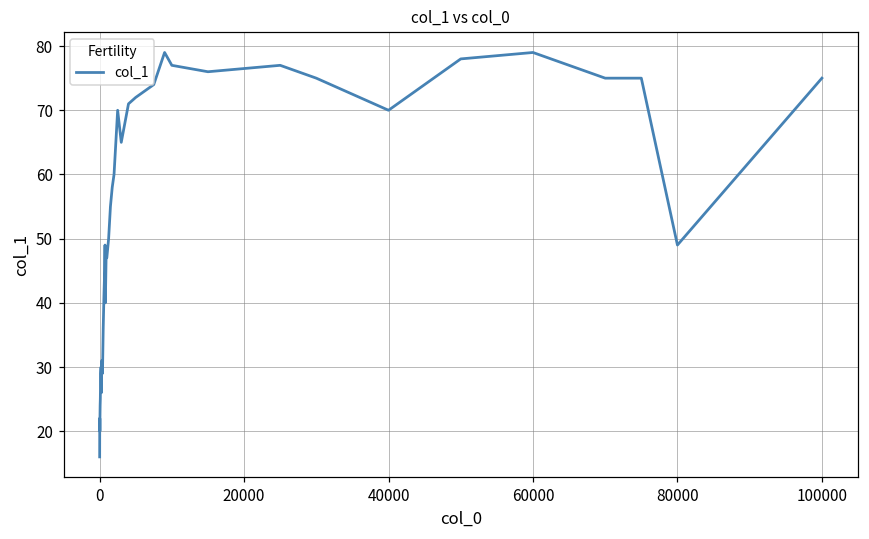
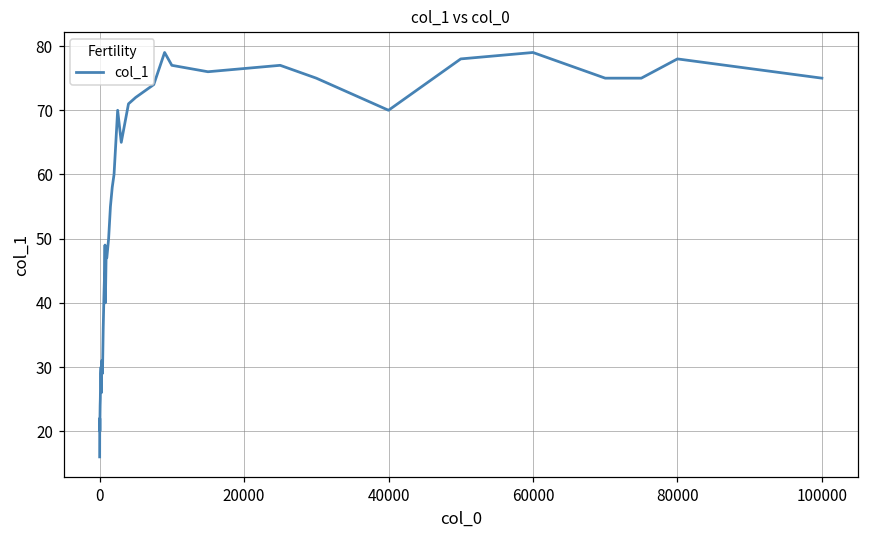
80000: 49 -> 78
